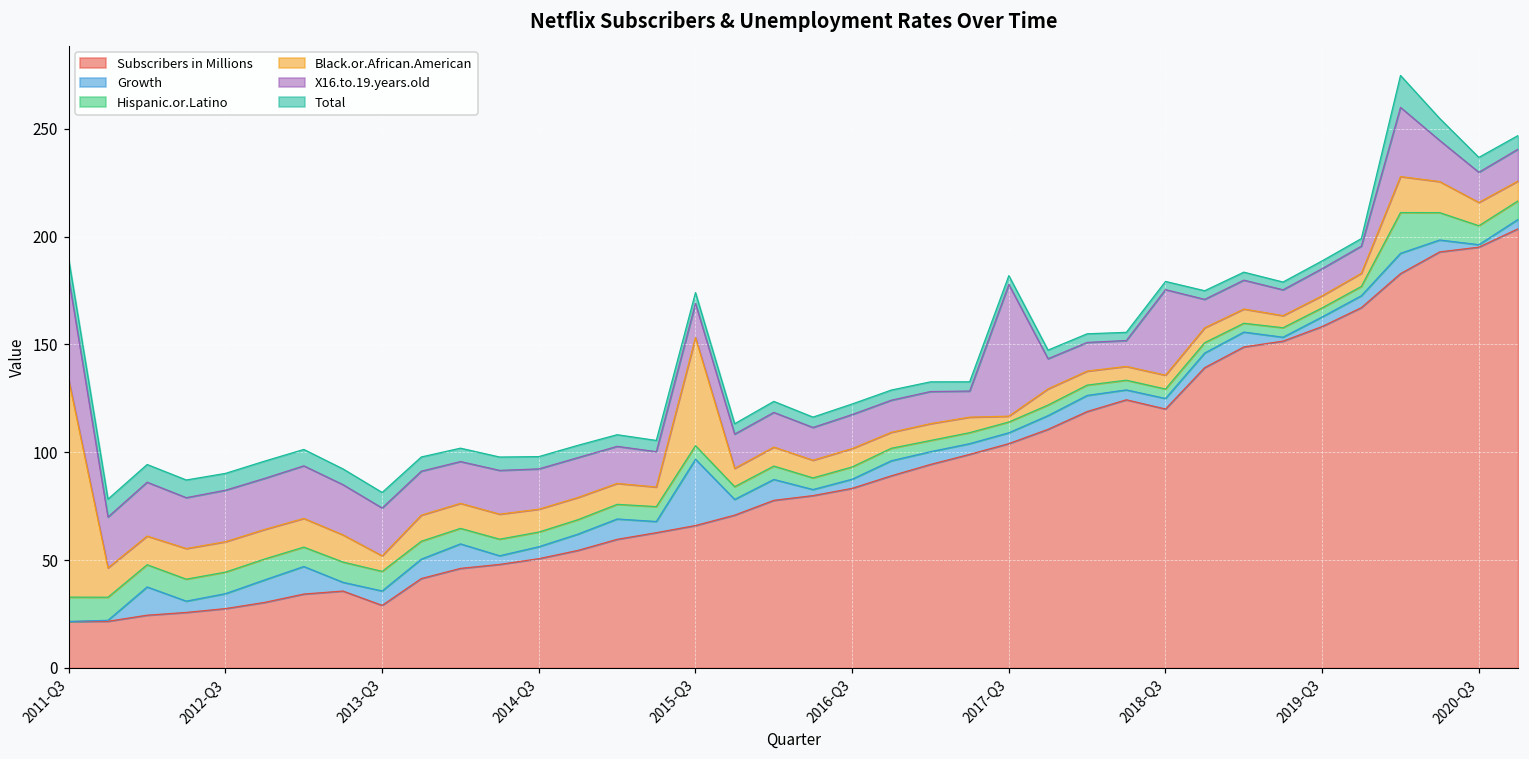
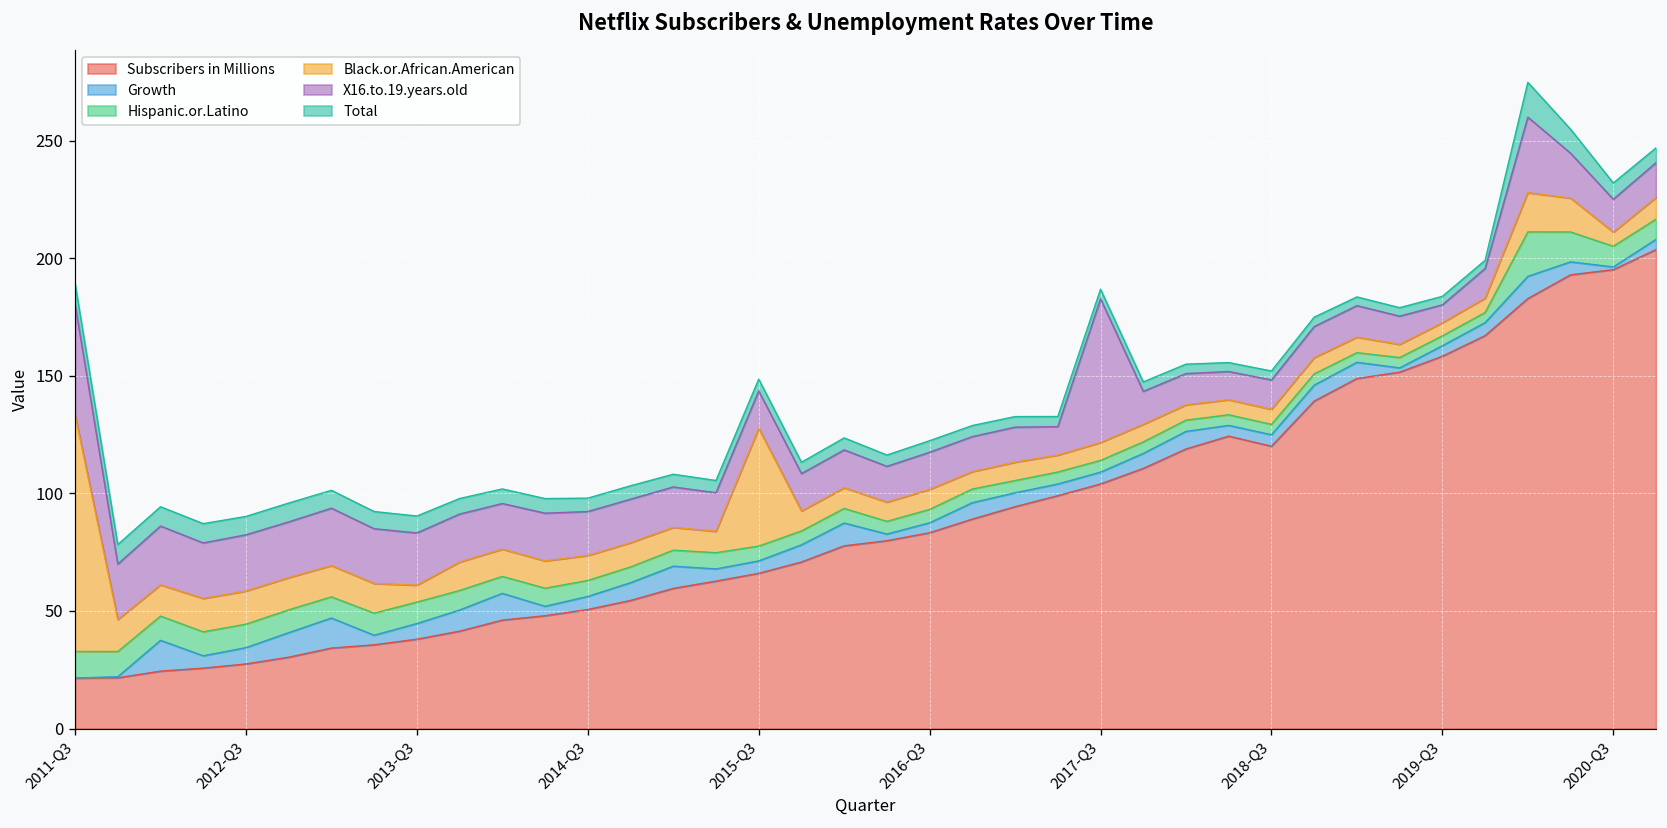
Subscribers in Millions, 2013-Q3: 29 -> 38
Growth, 2015-Q3: 31 -> 5
Black.or.African.American, 2017-Q3: 3 -> 8
X16.to.19.years.old, 2018-Q3: 40 -> 13
X16.to.19.years.old, 2019-Q3: 13 -> 8
Black.or.African.American, 2020-Q3: 11 -> 6
